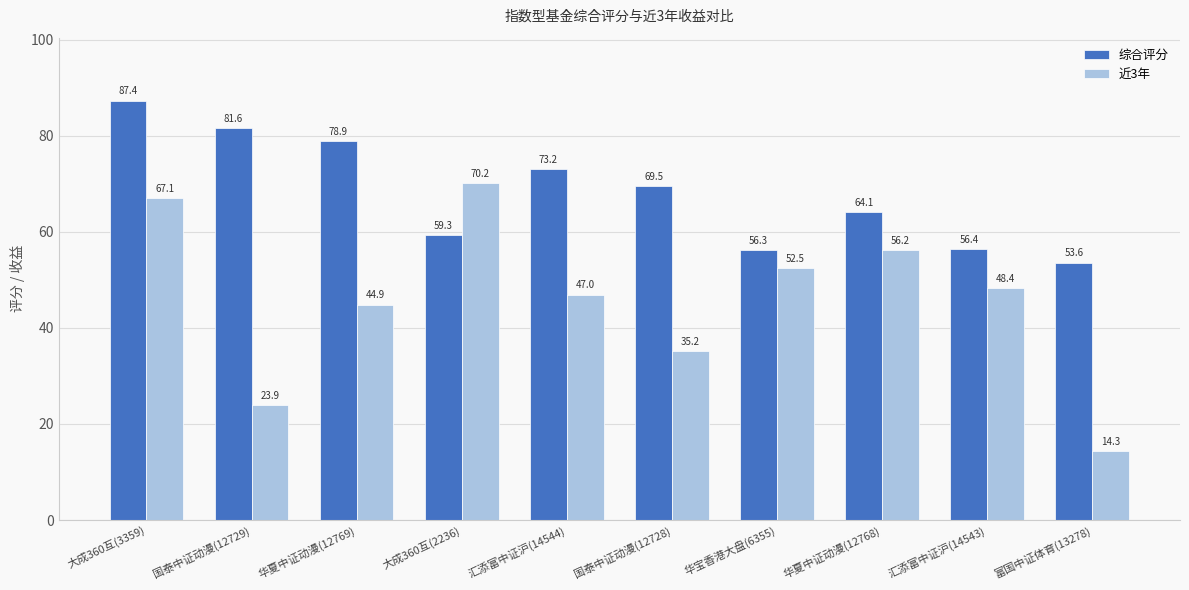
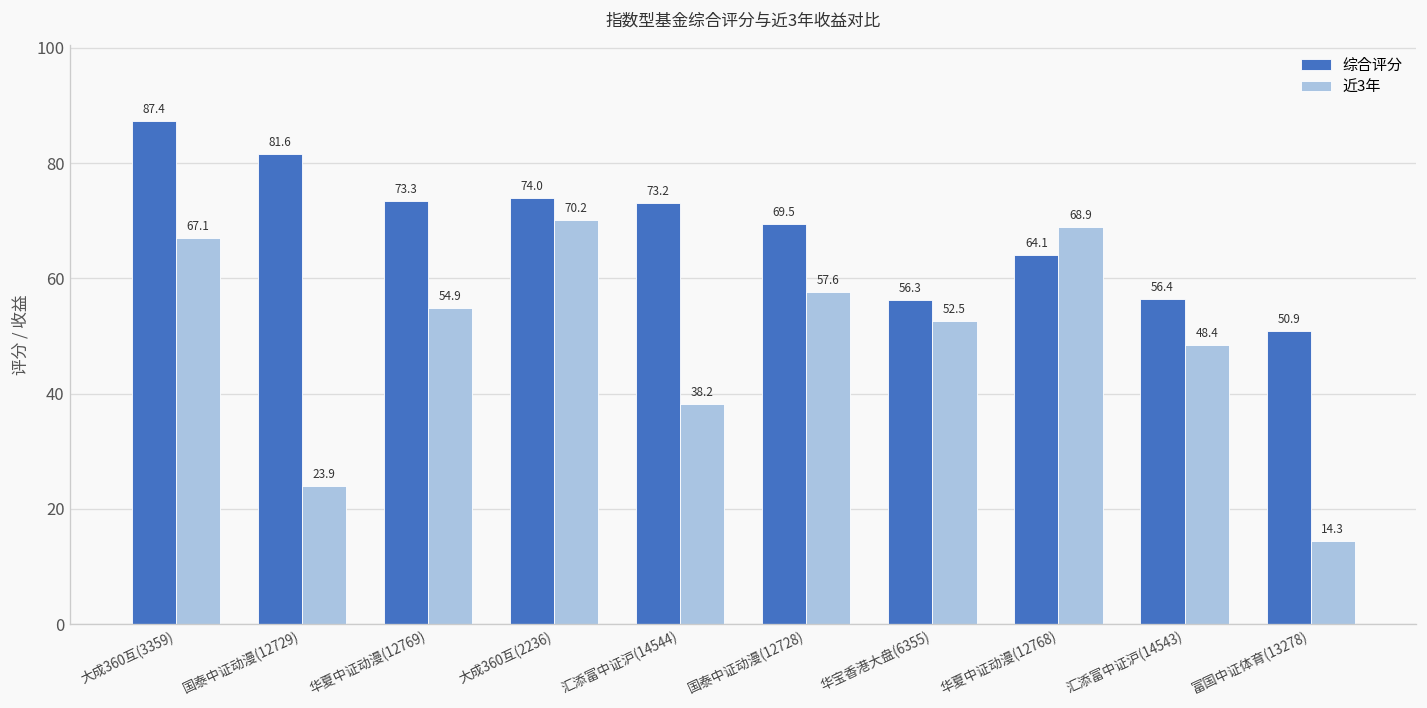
综合评分, 华夏中证动漫(12769): 78.9 -> 73.3
近3年, 华夏中证动漫(12769): 44.9 -> 54.9
综合评分, 大成360互(2236): 59.3 -> 74.0
近3年, 汇添富中证沪(14544): 47.0 -> 38.2
近3年, 国泰中证动漫(12728): 35.2 -> 57.6
近3年, 华夏中证动漫(12768): 56.2 -> 68.9
综合评分, 富国中证体育(13278): 53.6 -> 50.9
